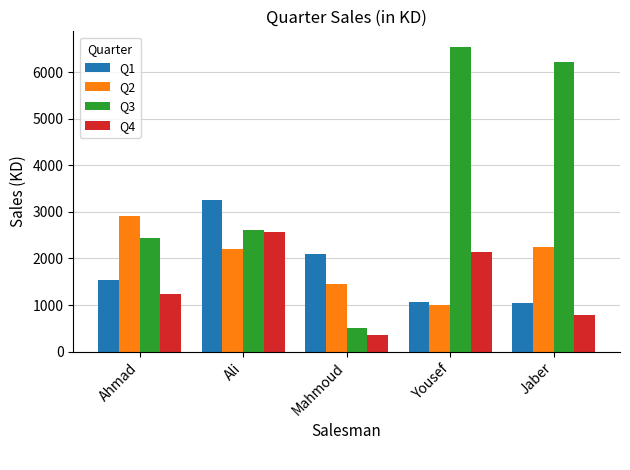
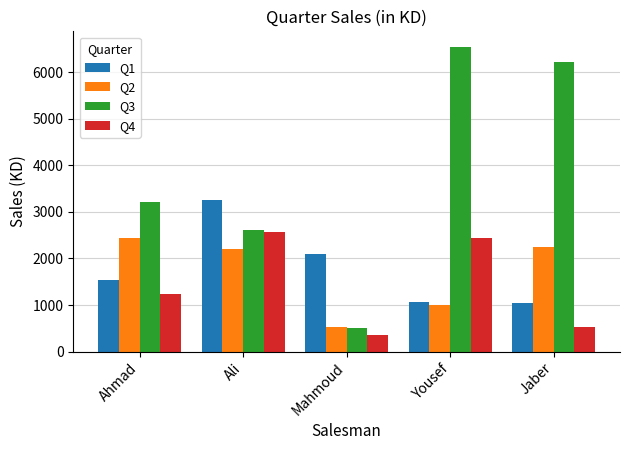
Q2, Ahmad: 2900 -> 2400
Q3, Ahmad: 2400 -> 3200
Q2, Mahmoud: 1500 -> 500
Q4, Yousef: 2100 -> 2400
Q4, Jaber: 800 -> 500
